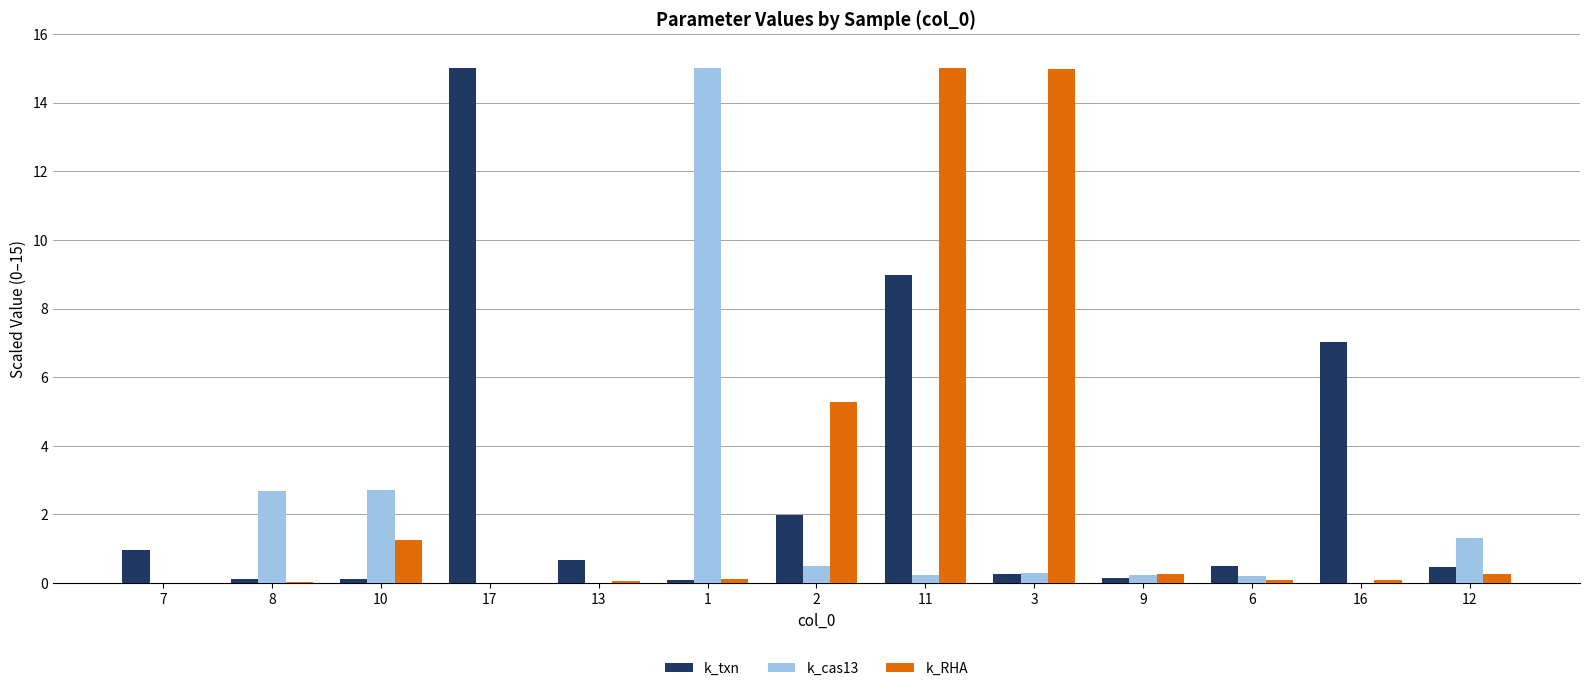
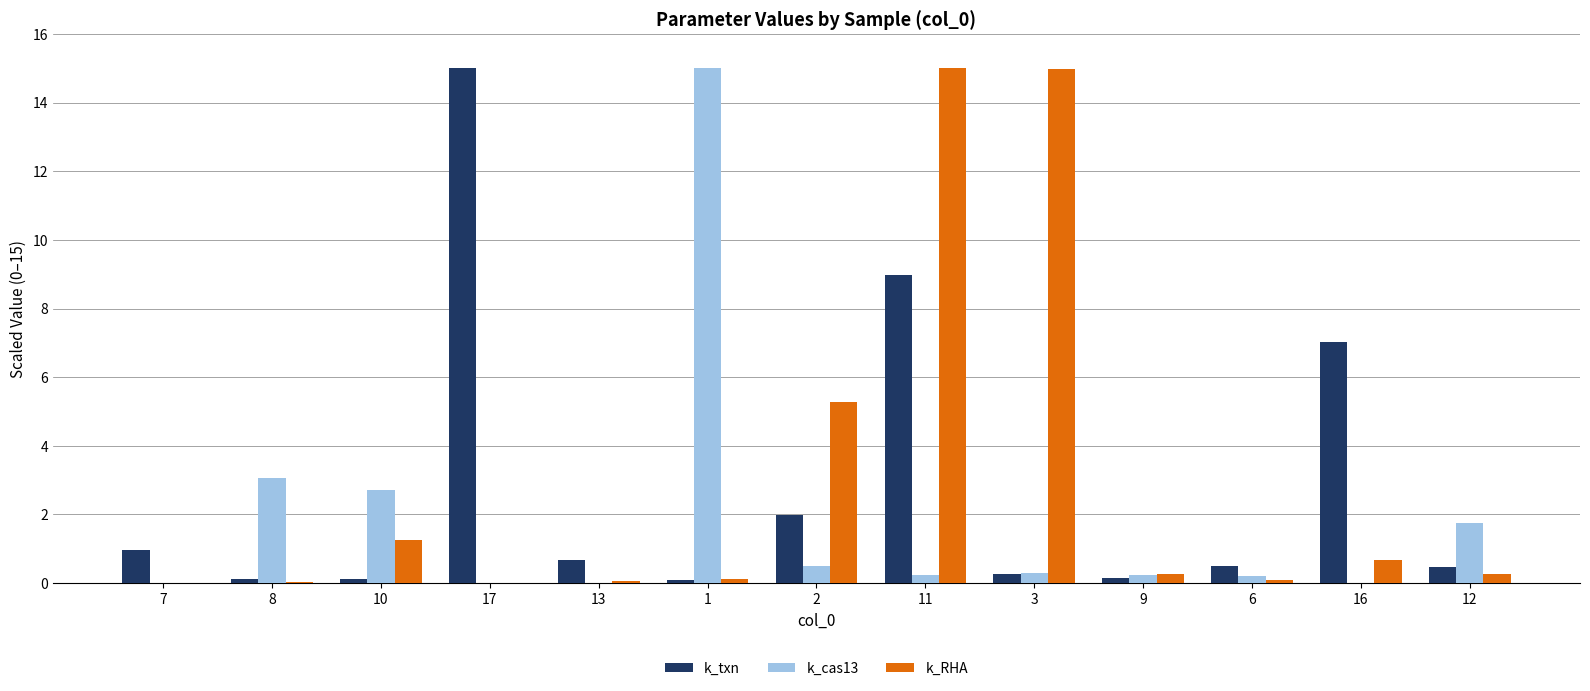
k_cas13, 8: 2.7 -> 3.1
k_RHA, 16: 0.1 -> 0.7
k_cas13, 12: 1.3 -> 1.8
